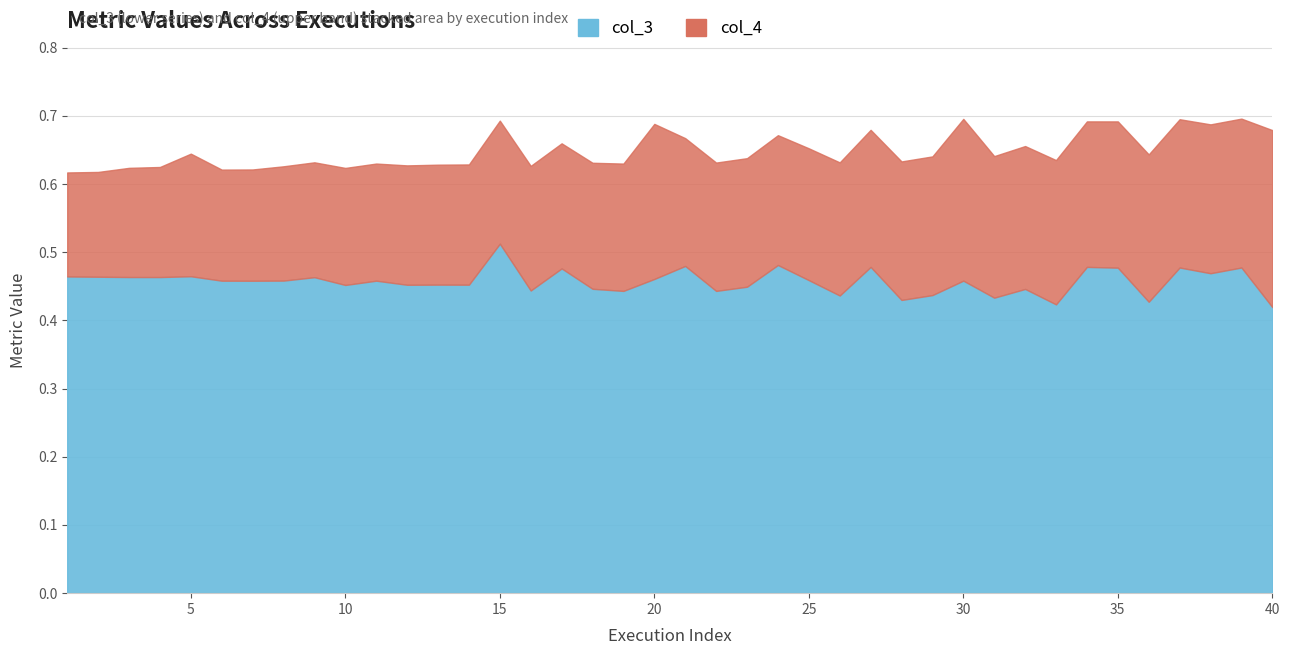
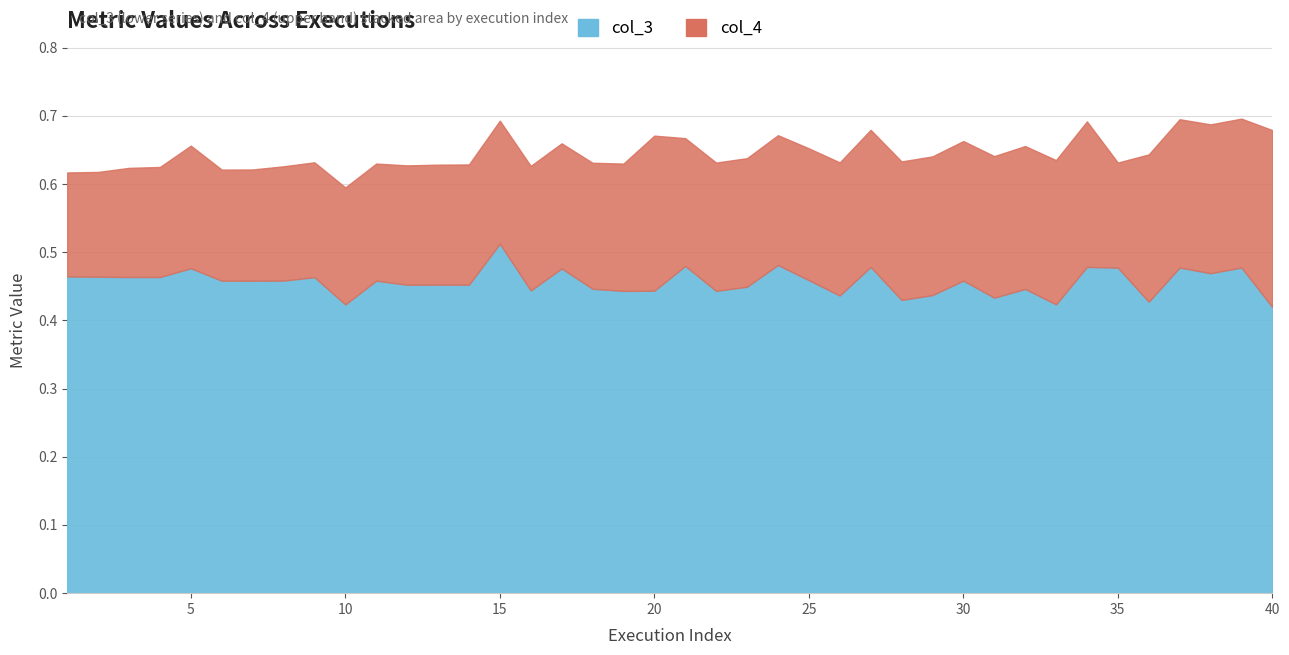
col_3, 5: 0.46 -> 0.48
col_3, 10: 0.45 -> 0.42
col_3, 20: 0.46 -> 0.44
col_4, 30: 0.24 -> 0.20
col_4, 35: 0.21 -> 0.15
